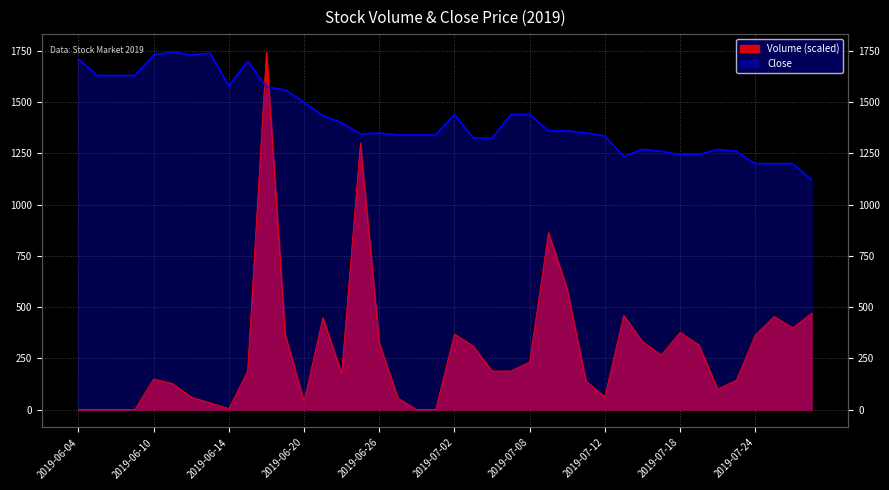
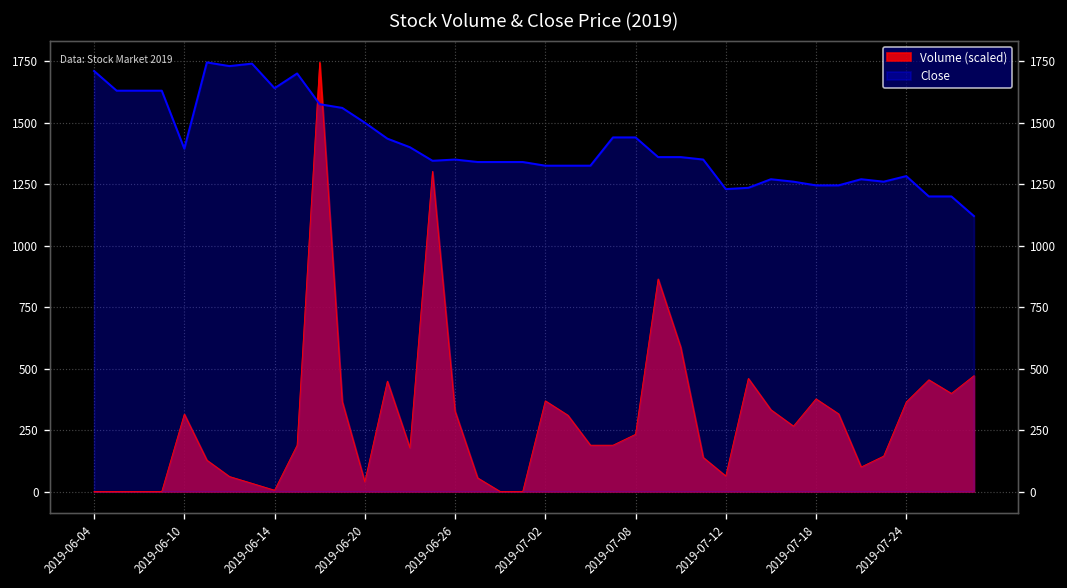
Volume (scaled), 2019-06-10: 150 -> 310
Close, 2019-06-10: 1730 -> 1390
Close, 2019-06-14: 1580 -> 1640
Close, 2019-07-02: 1440 -> 1330
Close, 2019-07-12: 1340 -> 1230
Close, 2019-07-24: 1200 -> 1280
